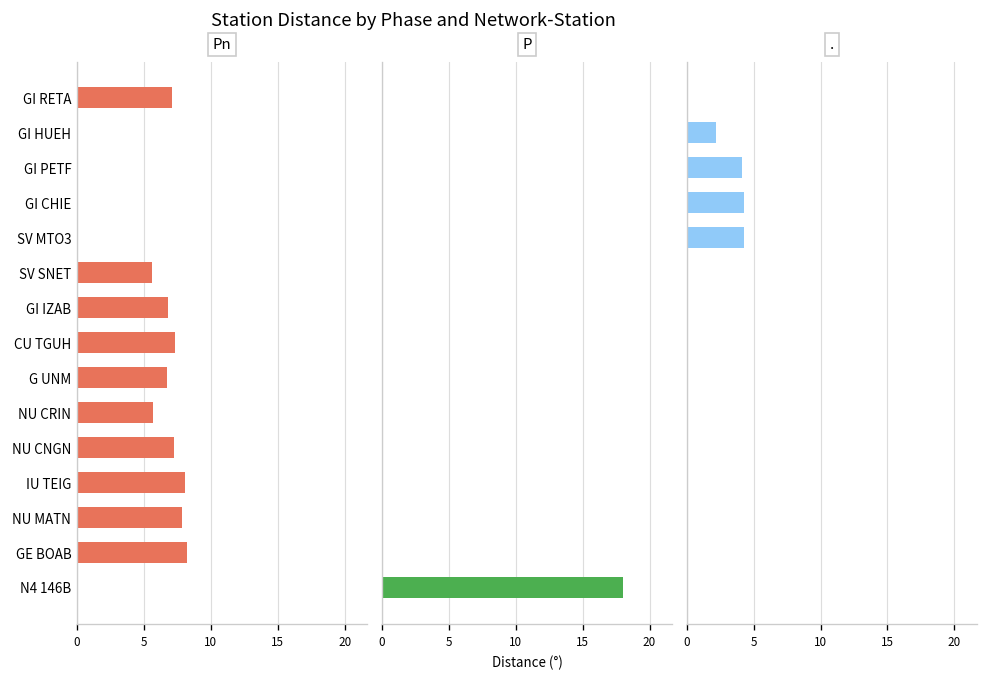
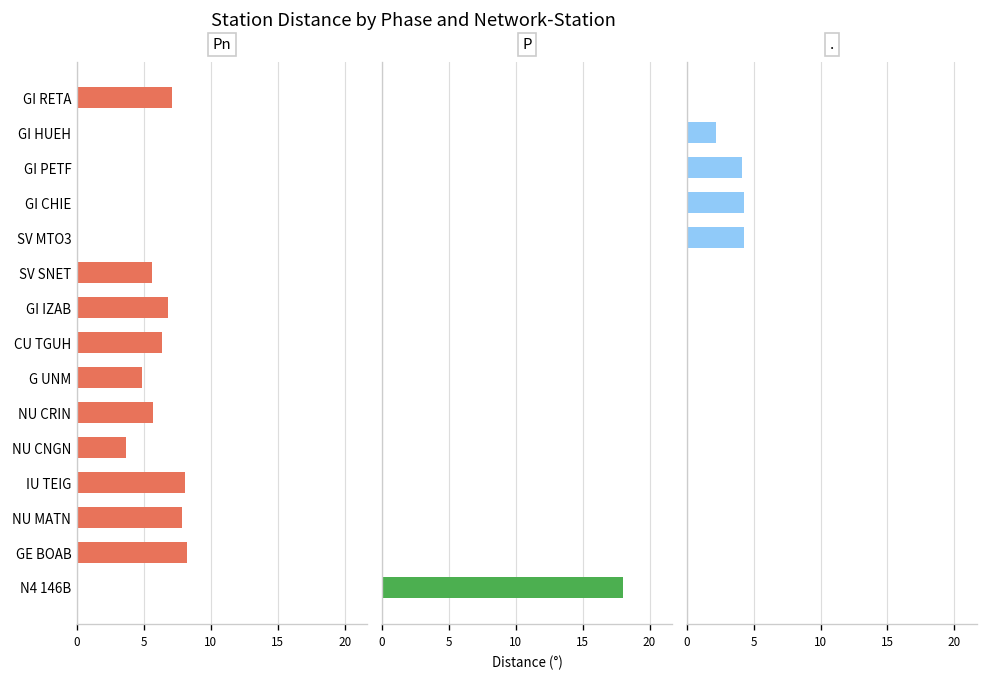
Pn, CU TGUH: 7.3 -> 6.3
Pn, G UNM: 6.7 -> 4.9
Pn, NU CNGN: 7.3 -> 3.7
